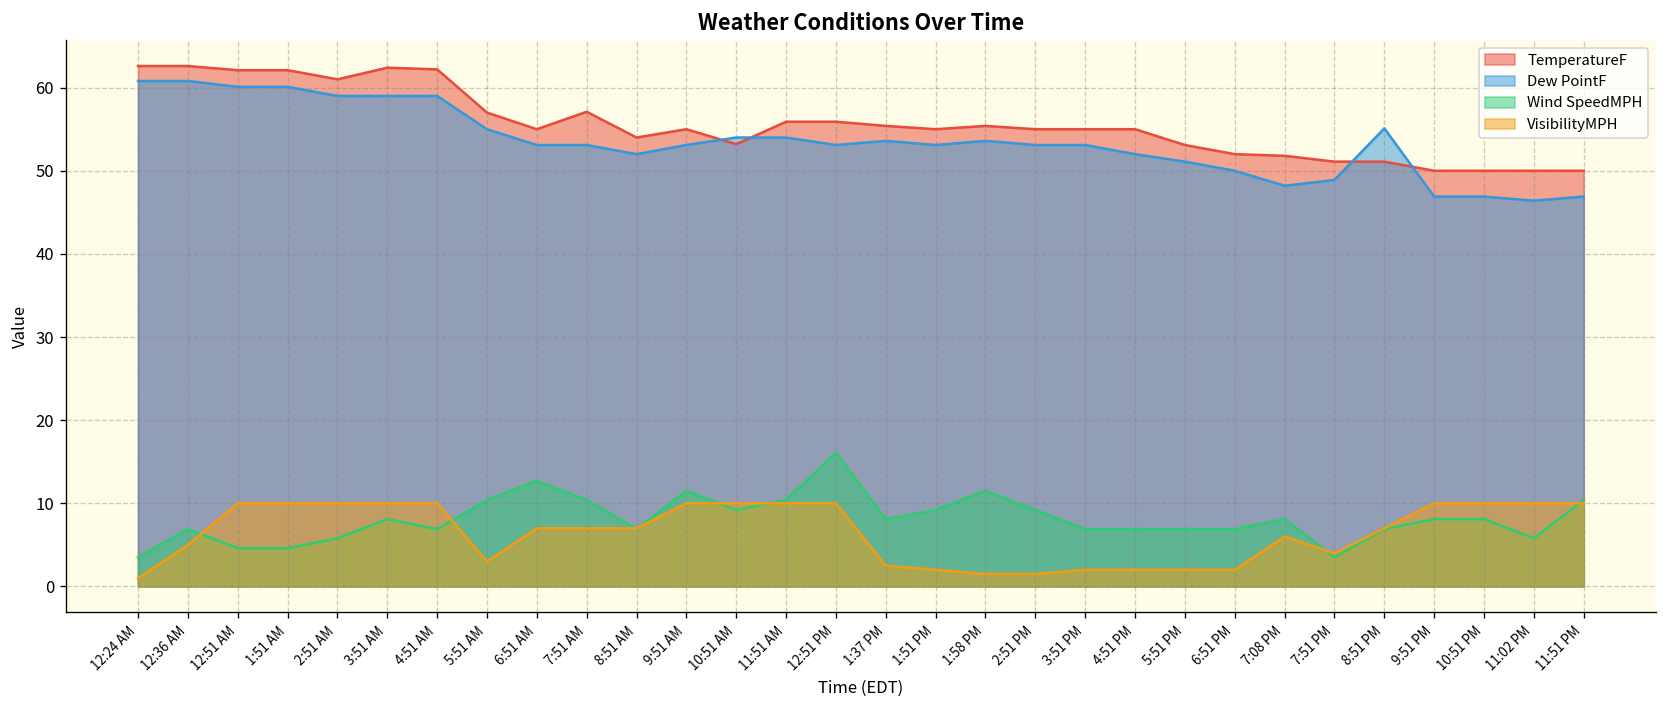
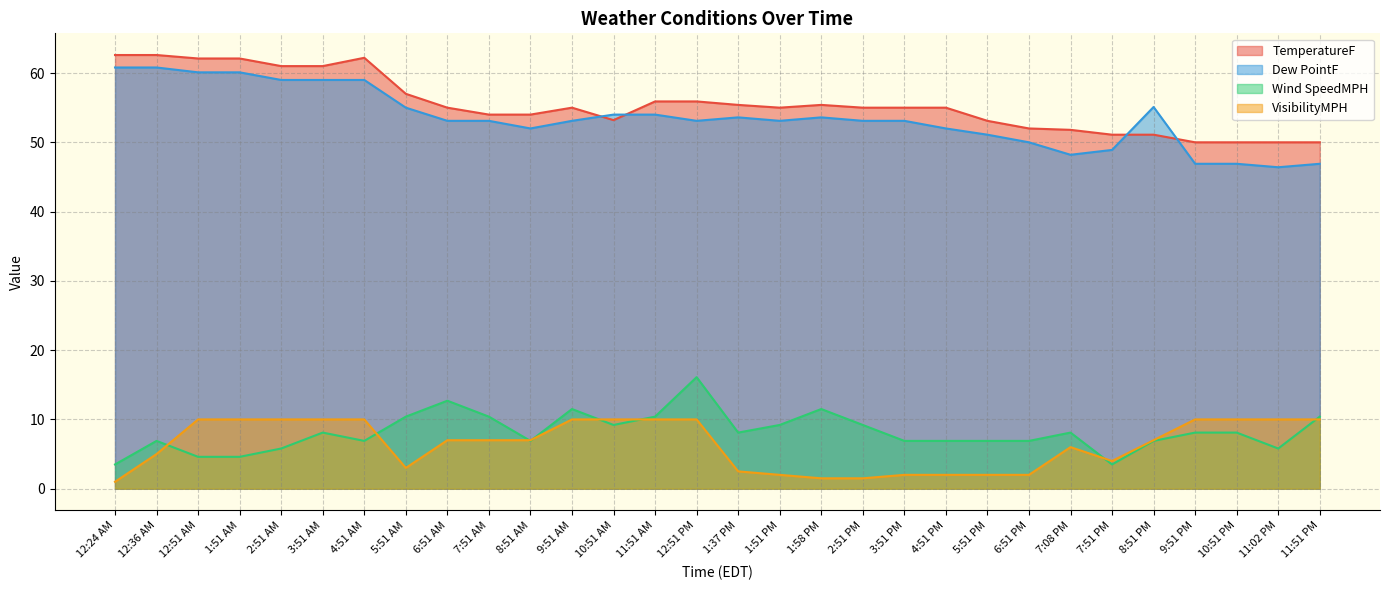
TemperatureF, 3:51 AM: 62 -> 61
TemperatureF, 7:51 AM: 57 -> 54
